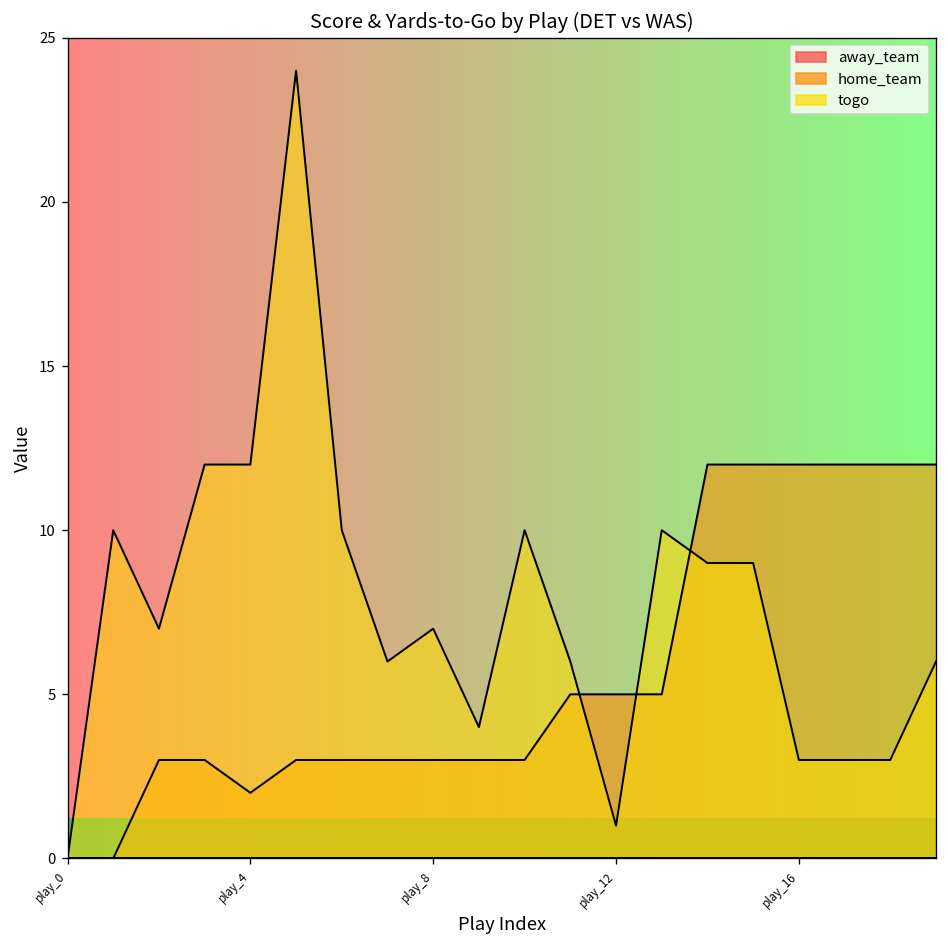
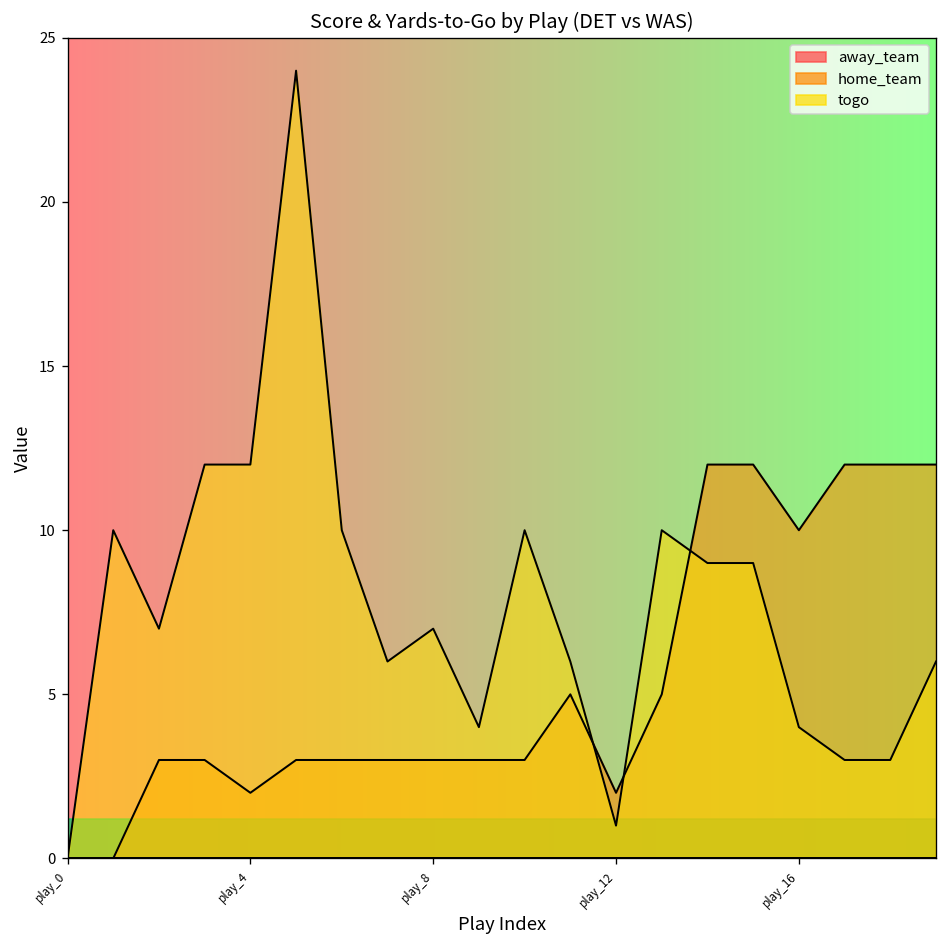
home_team, play_12: 5 -> 2
home_team, play_16: 12 -> 10
togo, play_16: 3 -> 4
